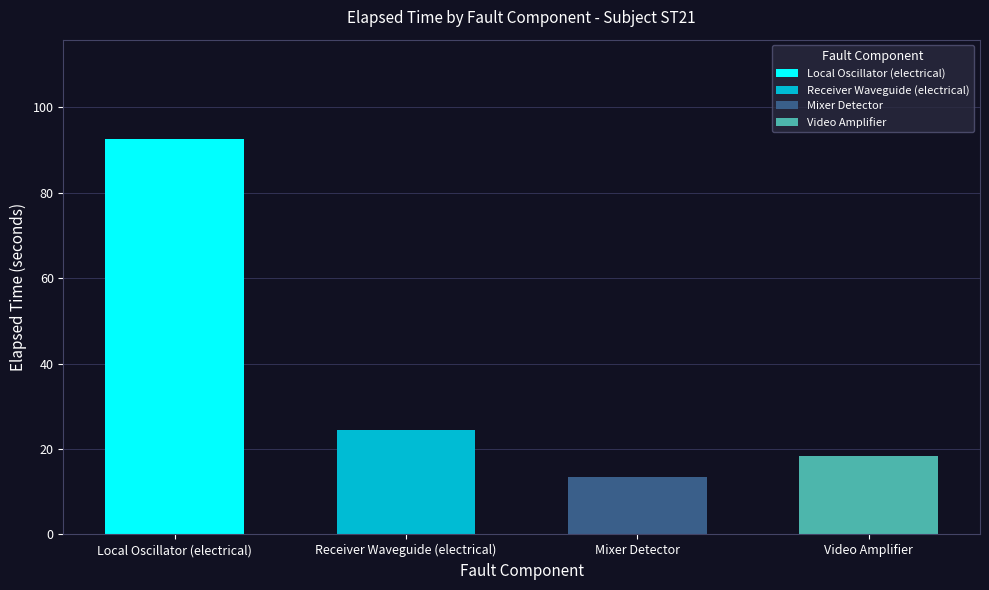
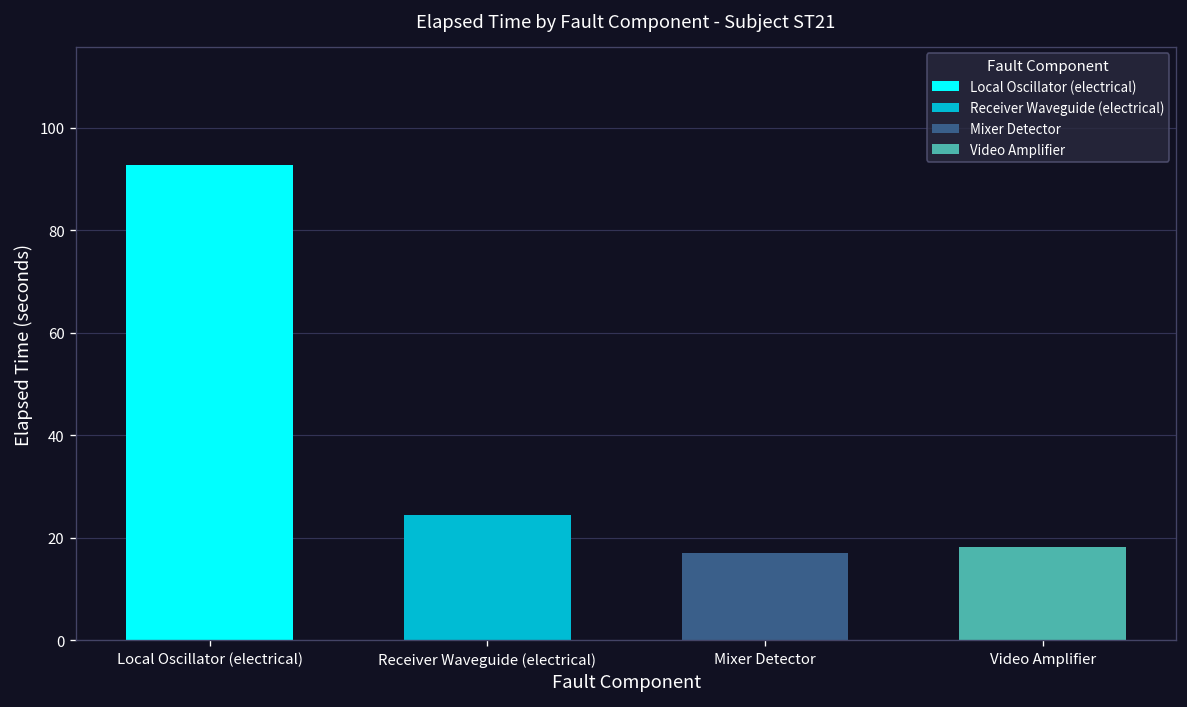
Mixer Detector: 13 -> 17
